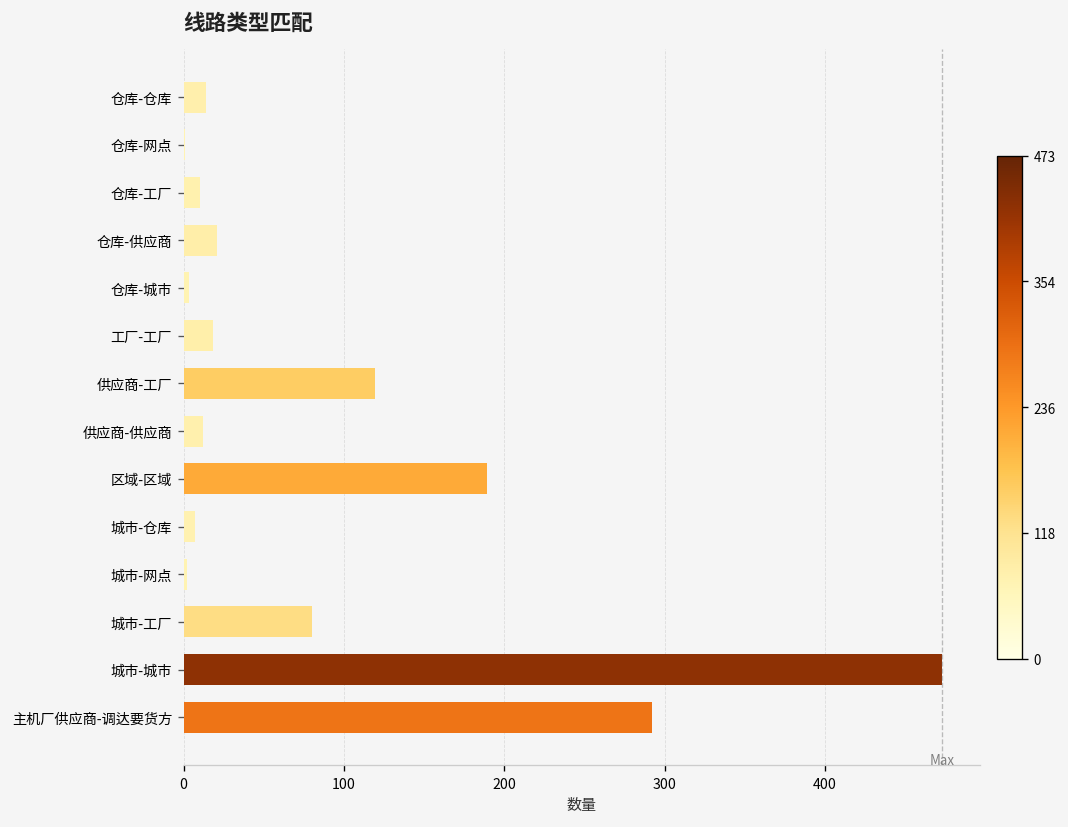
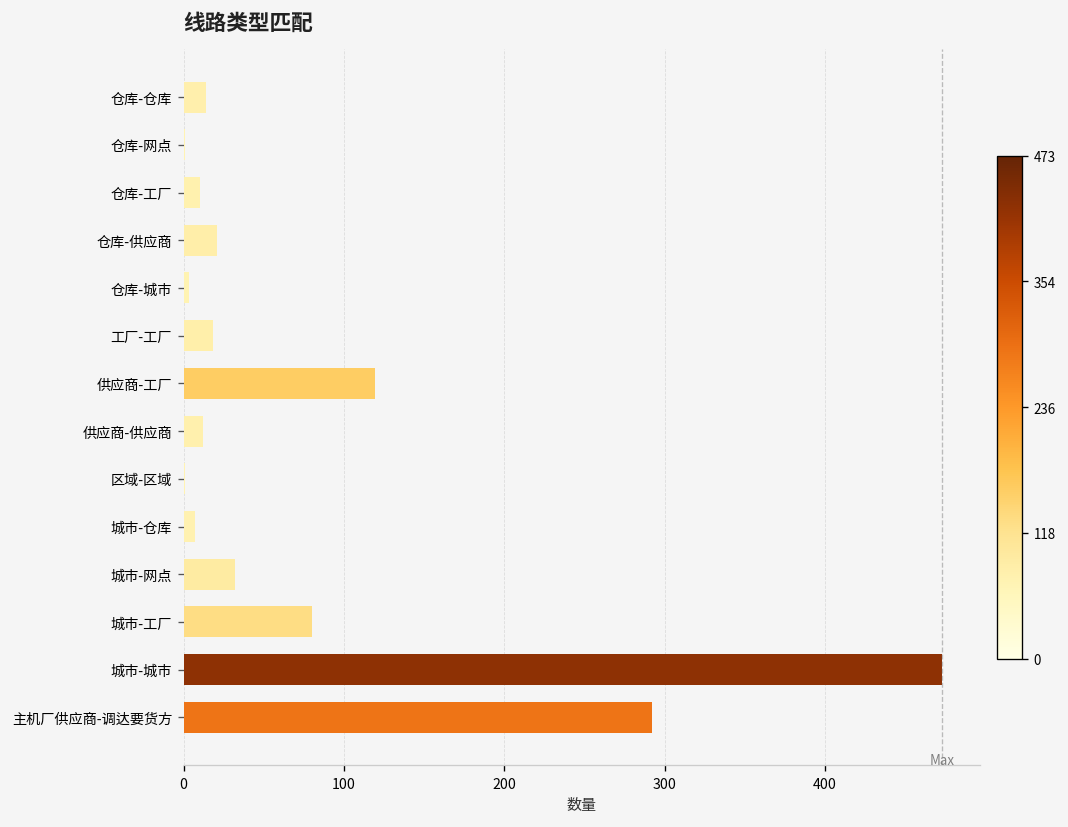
区域-区域: 189 -> 1
城市-网点: 2 -> 32
